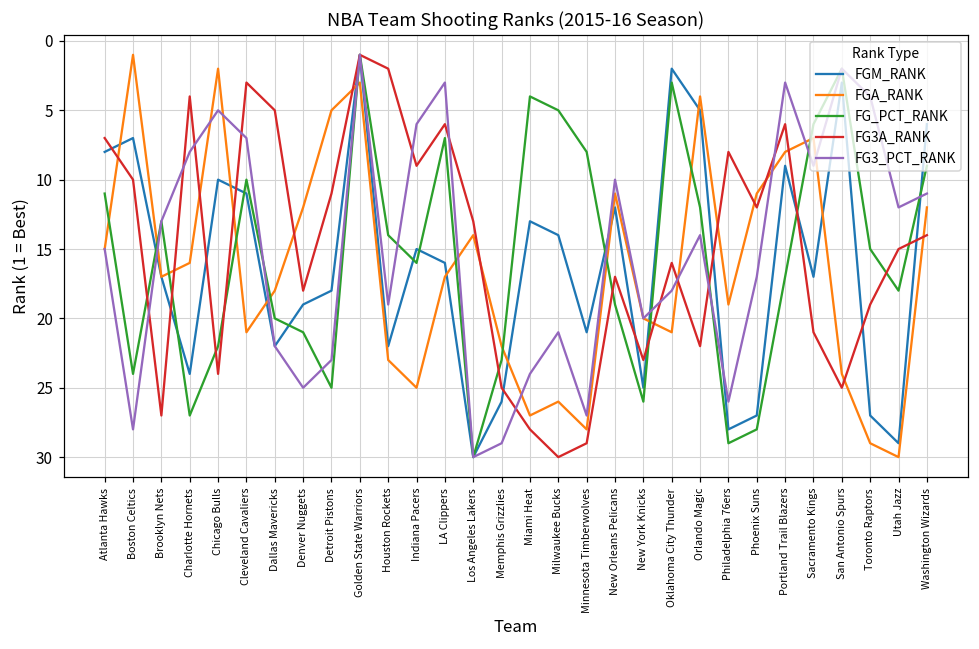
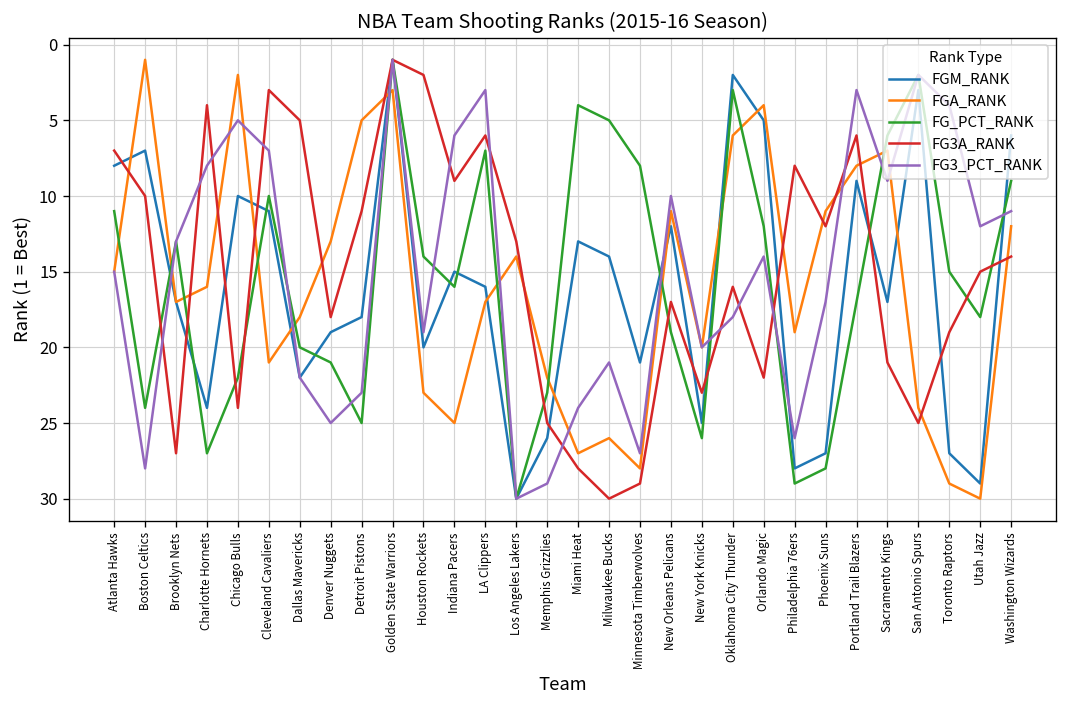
FGA_RANK, Denver Nuggets: 12 -> 13
FGM_RANK, Houston Rockets: 22 -> 20
FGA_RANK, Oklahoma City Thunder: 21 -> 6
